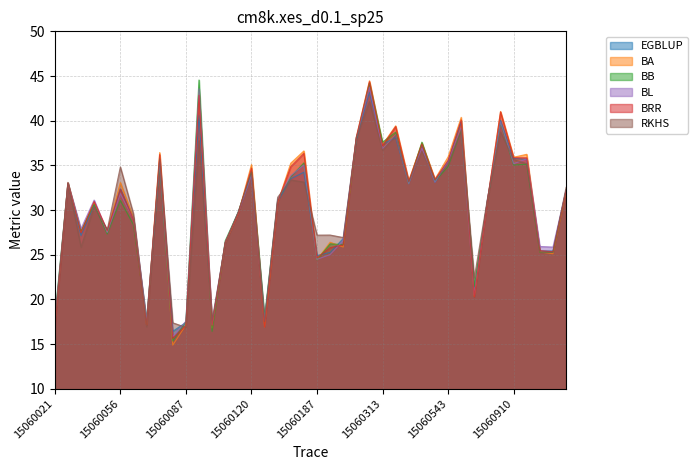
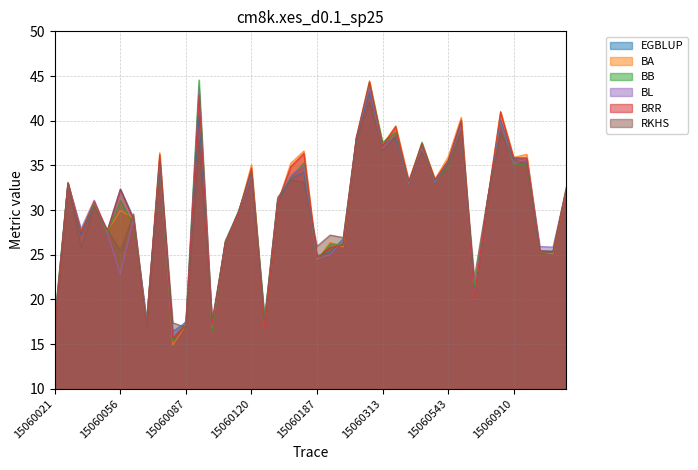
BA, 15060056: 33 -> 30
BL, 15060056: 32 -> 23
RKHS, 15060056: 35 -> 25
RKHS, 15060187: 27 -> 26
